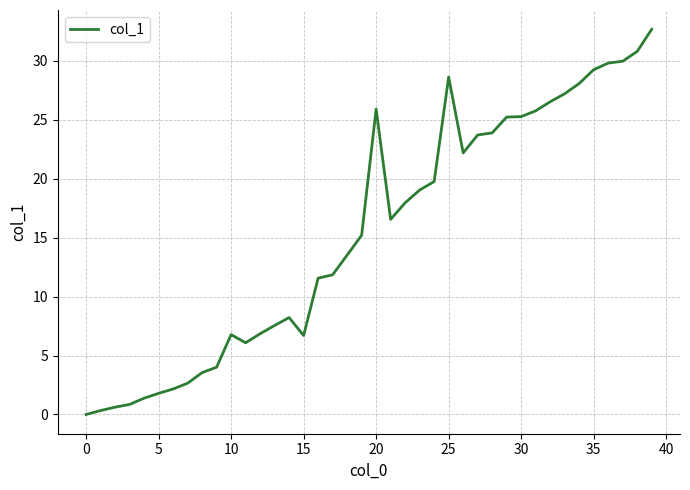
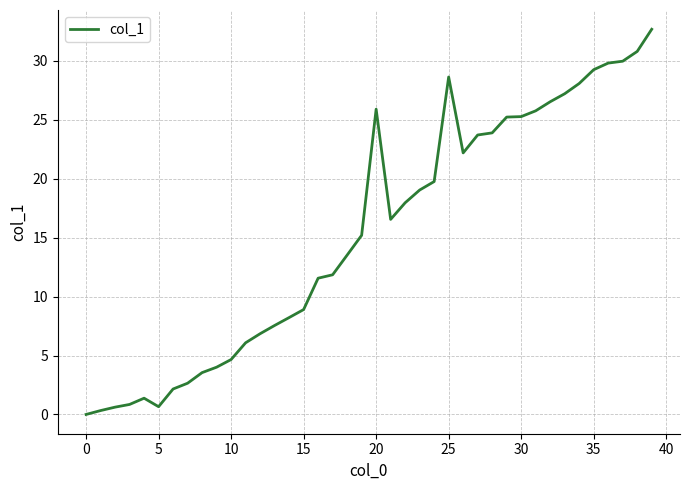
5: 1.8 -> 0.7
10: 6.8 -> 4.7
15: 6.7 -> 8.9
